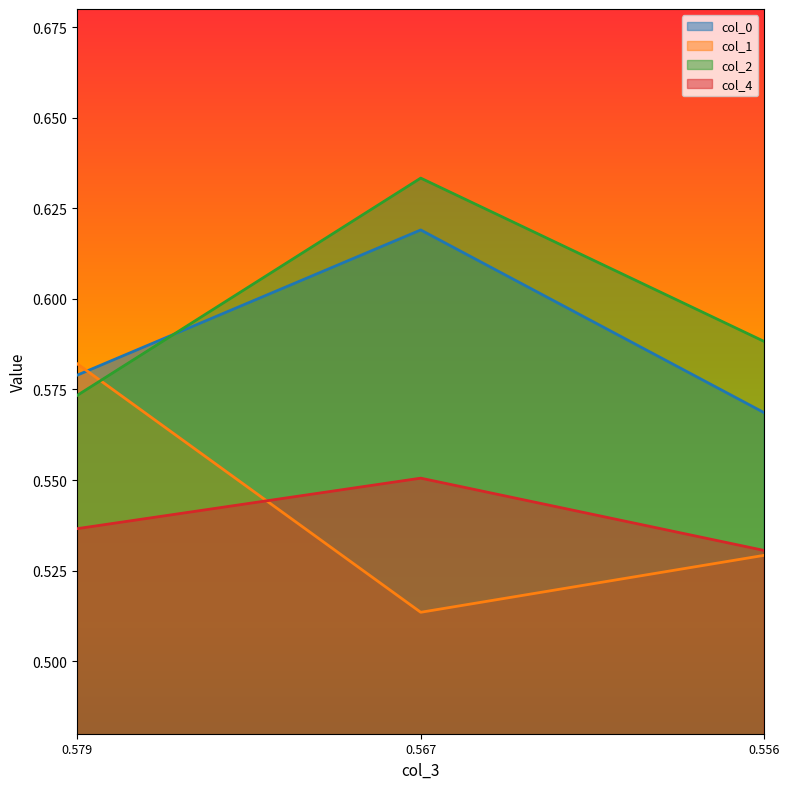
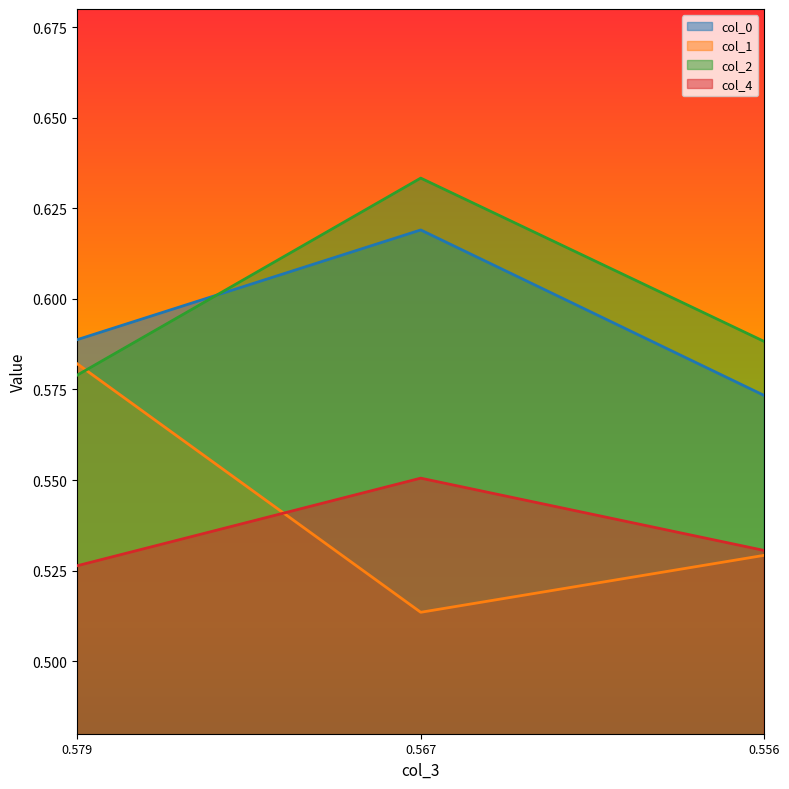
col_0, 0.579: 0.579 -> 0.589
col_2, 0.579: 0.573 -> 0.579
col_4, 0.579: 0.537 -> 0.526
col_0, 0.556: 0.569 -> 0.573
